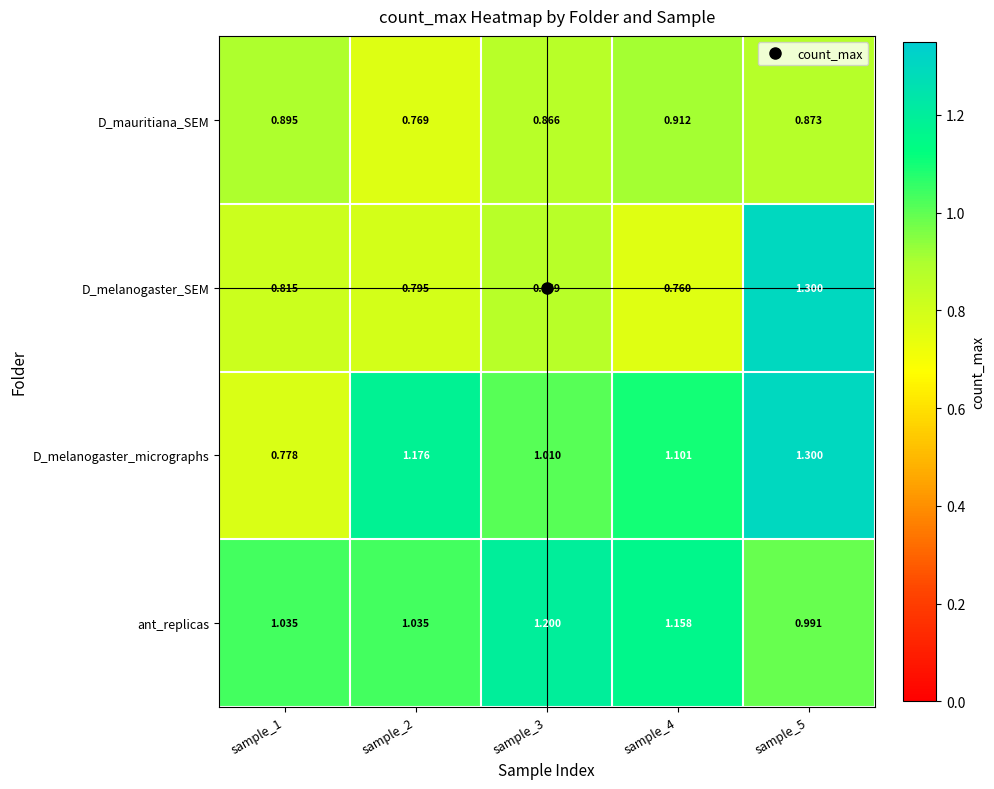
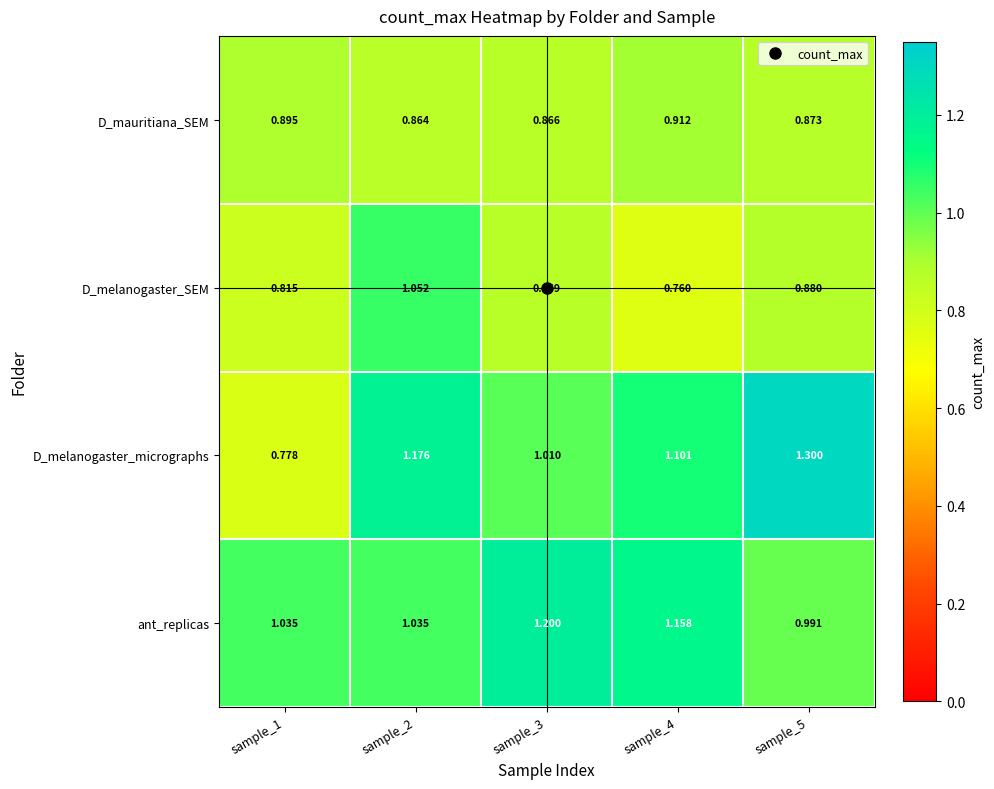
D_mauritiana_SEM, sample_2: 0.769 -> 0.864
D_melanogaster_SEM, sample_2: 0.795 -> 1.052
D_melanogaster_SEM, sample_5: 1.300 -> 0.880
